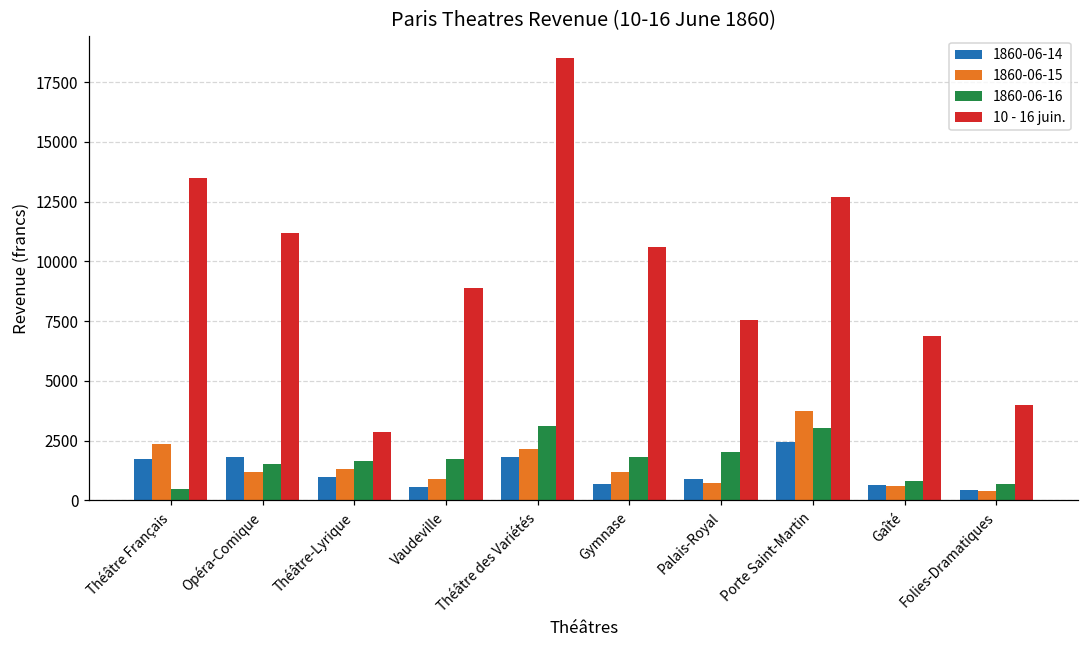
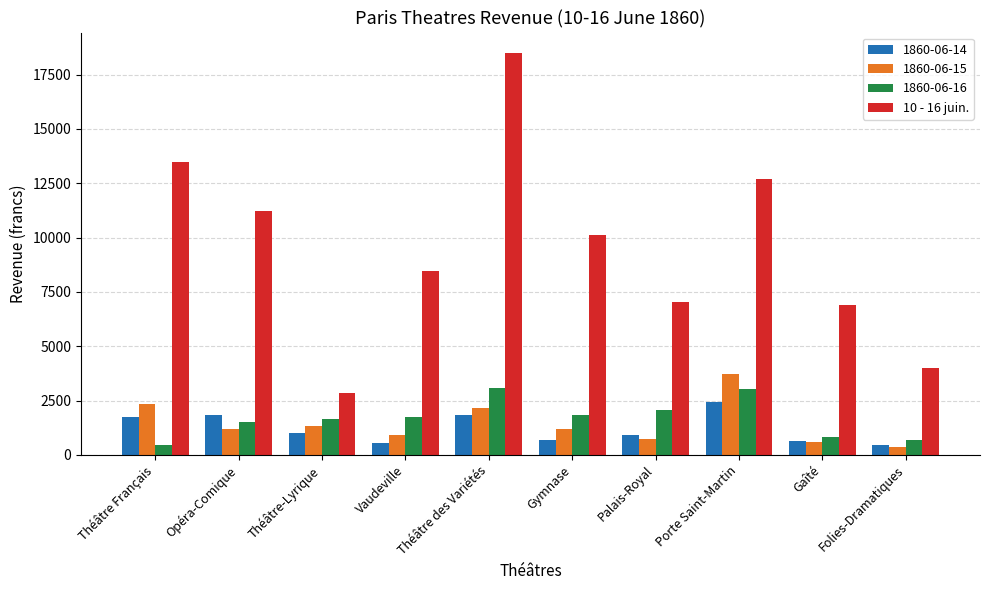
10 - 16 juin., Vaudeville: 8900 -> 8400
10 - 16 juin., Gymnase: 10600 -> 10100
10 - 16 juin., Palais-Royal: 7500 -> 7000
